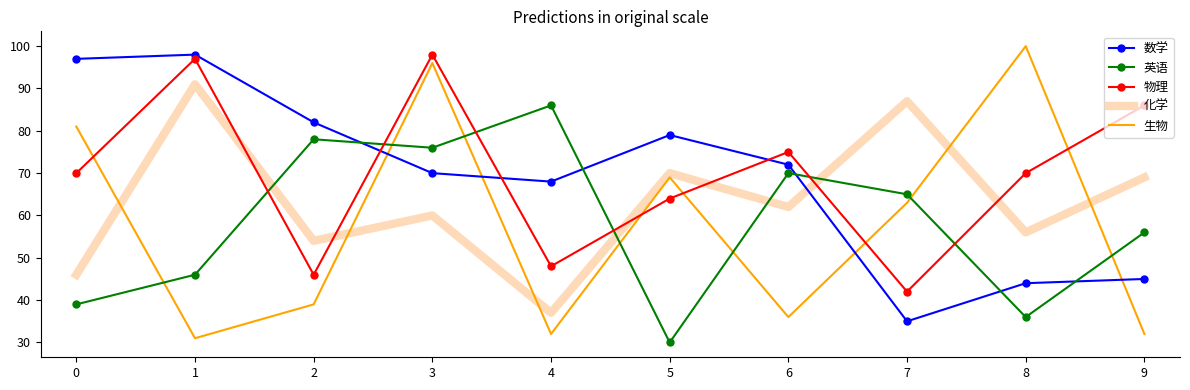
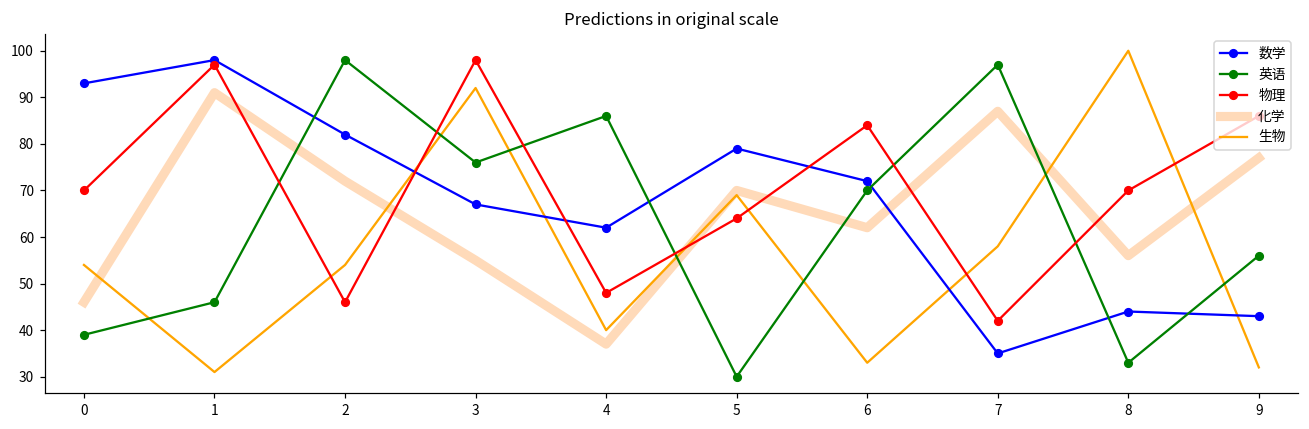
数学, 0: 97 -> 93
生物, 0: 81 -> 54
英语, 2: 78 -> 98
化学, 2: 54 -> 72
生物, 2: 39 -> 54
数学, 3: 70 -> 67
化学, 3: 60 -> 55
生物, 3: 96 -> 92
数学, 4: 68 -> 62
生物, 4: 32 -> 40
物理, 6: 75 -> 84
生物, 6: 36 -> 33
英语, 7: 65 -> 97
生物, 7: 63 -> 58
英语, 8: 36 -> 33
数学, 9: 45 -> 43
化学, 9: 69 -> 77
